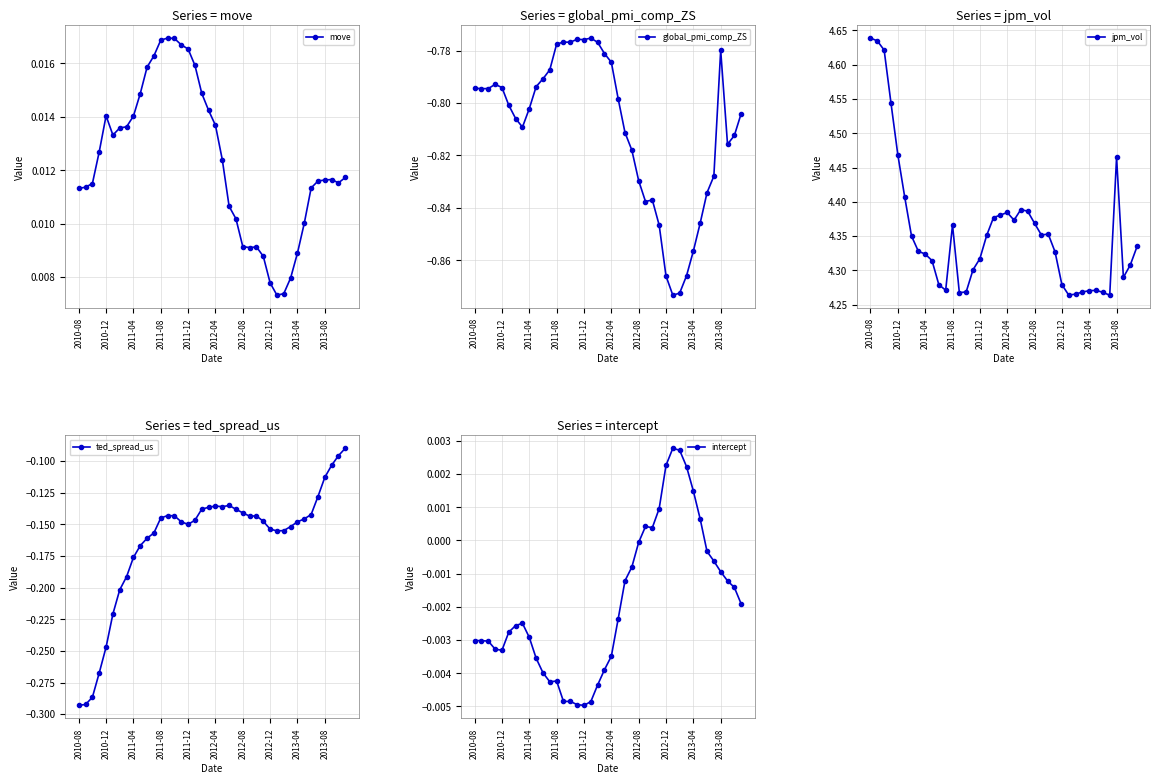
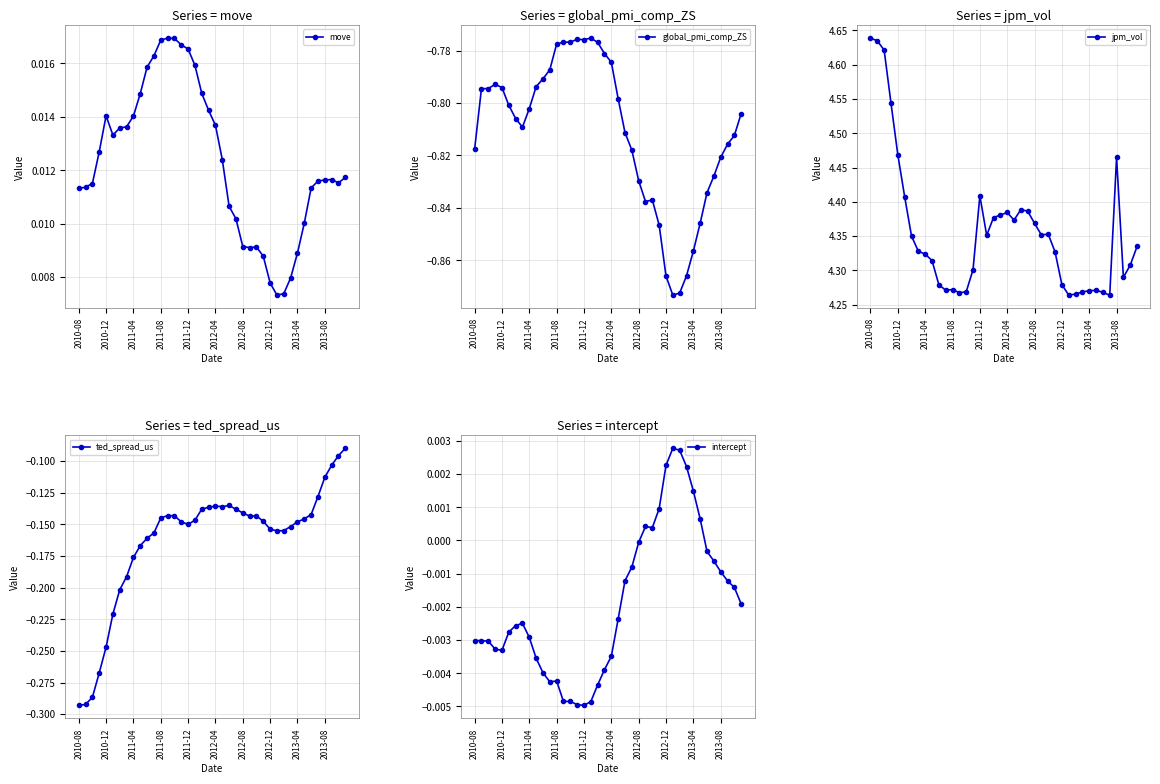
Series = global_pmi_comp_ZS, 2010-08: -0.794 -> -0.818
Series = global_pmi_comp_ZS, 2013-08: -0.780 -> -0.821
Series = jpm_vol, 2011-08: 4.37 -> 4.27
Series = jpm_vol, 2011-12: 4.32 -> 4.41
